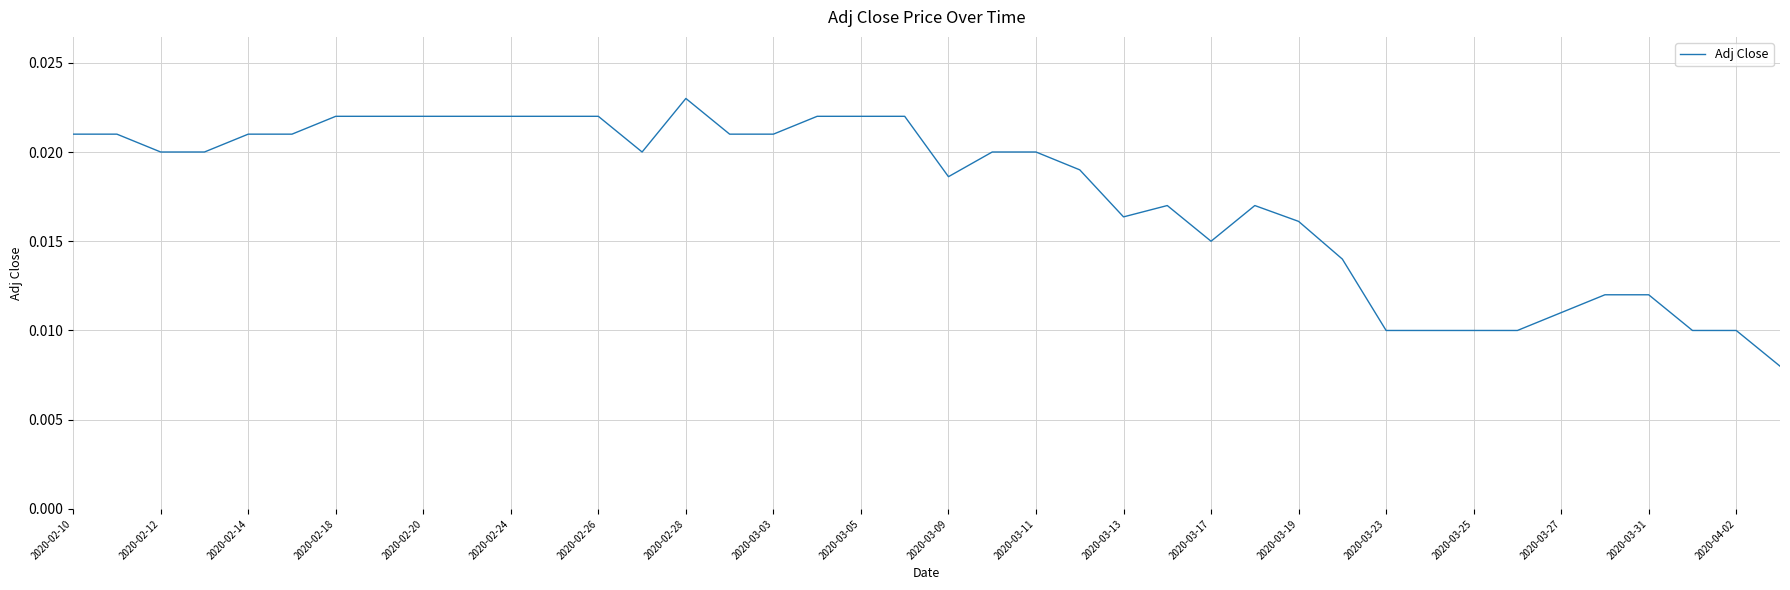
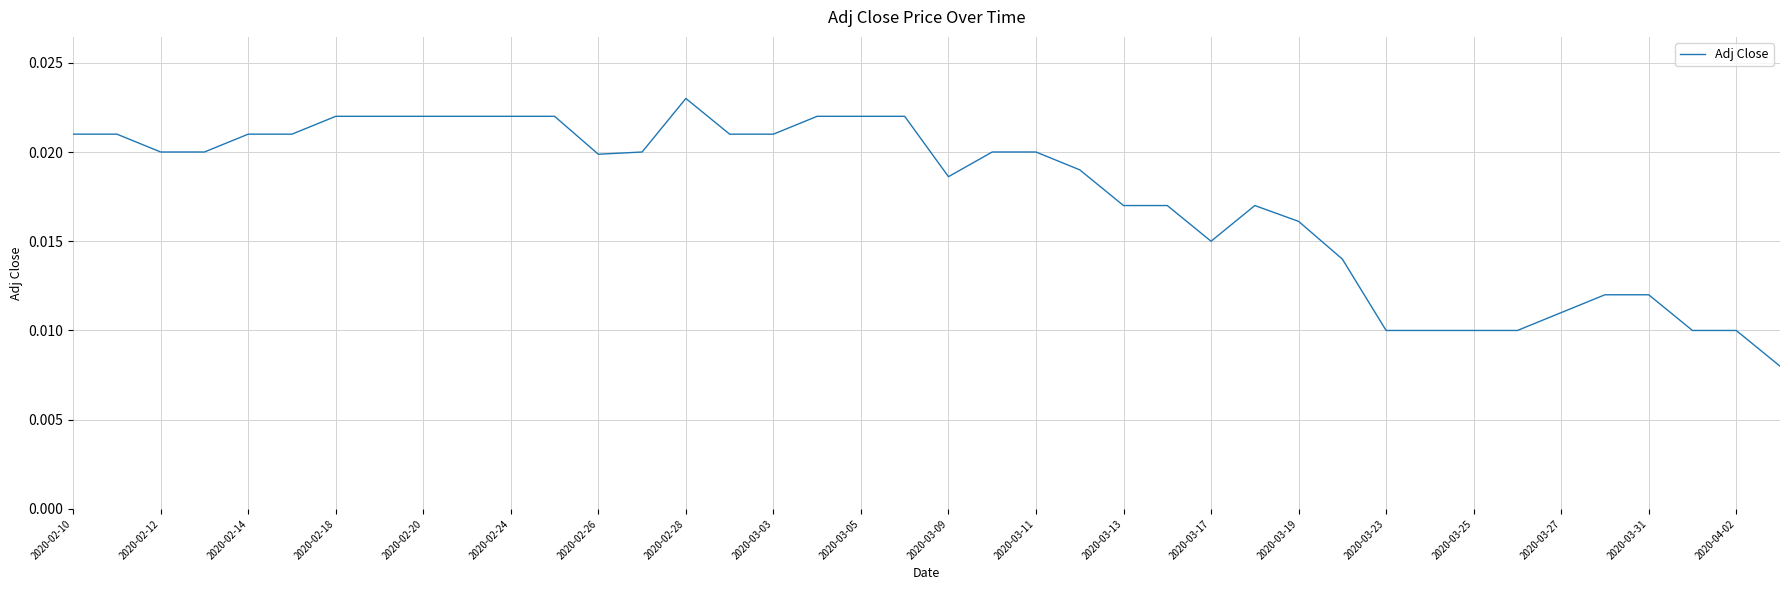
2020-02-26: 0.0220 -> 0.0199
2020-03-13: 0.0164 -> 0.0170
